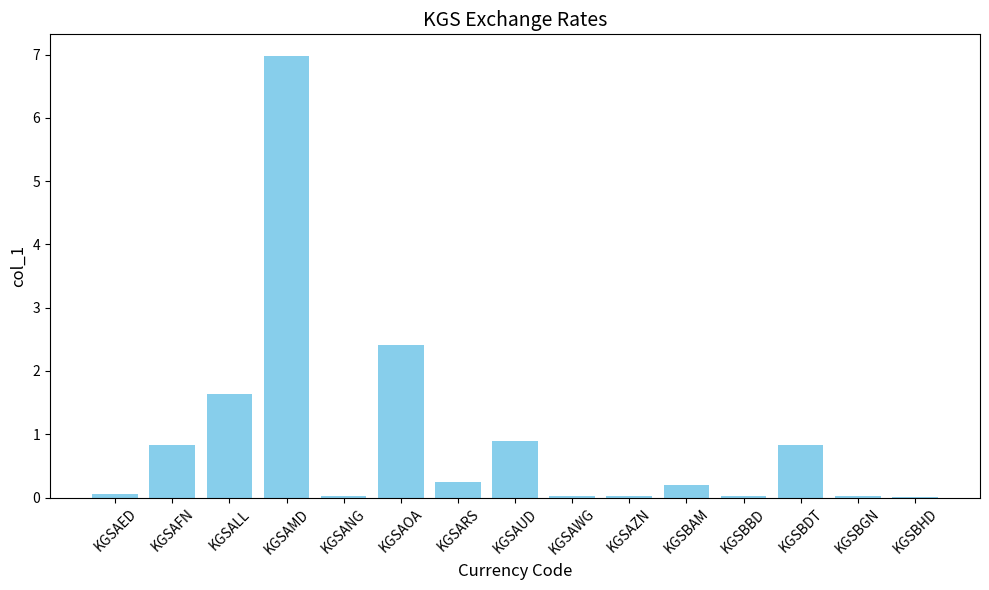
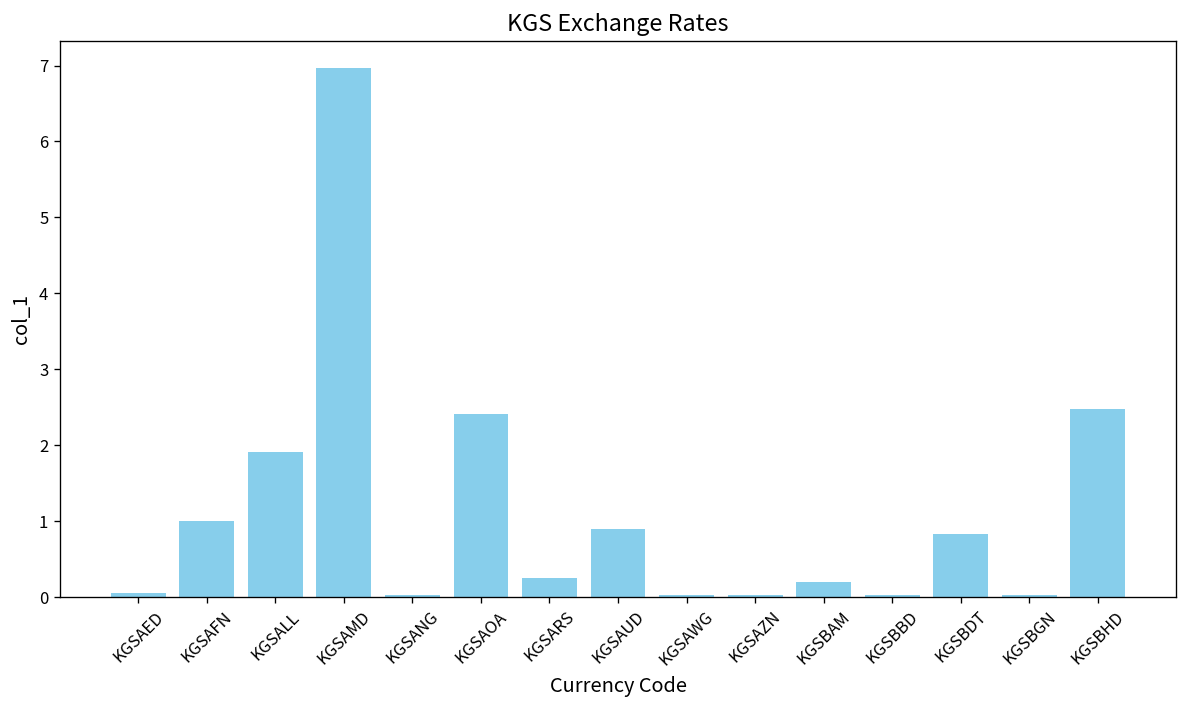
KGSAFN: 0.8 -> 1.0
KGSALL: 1.6 -> 1.9
KGSBHD: 0.0 -> 2.5
